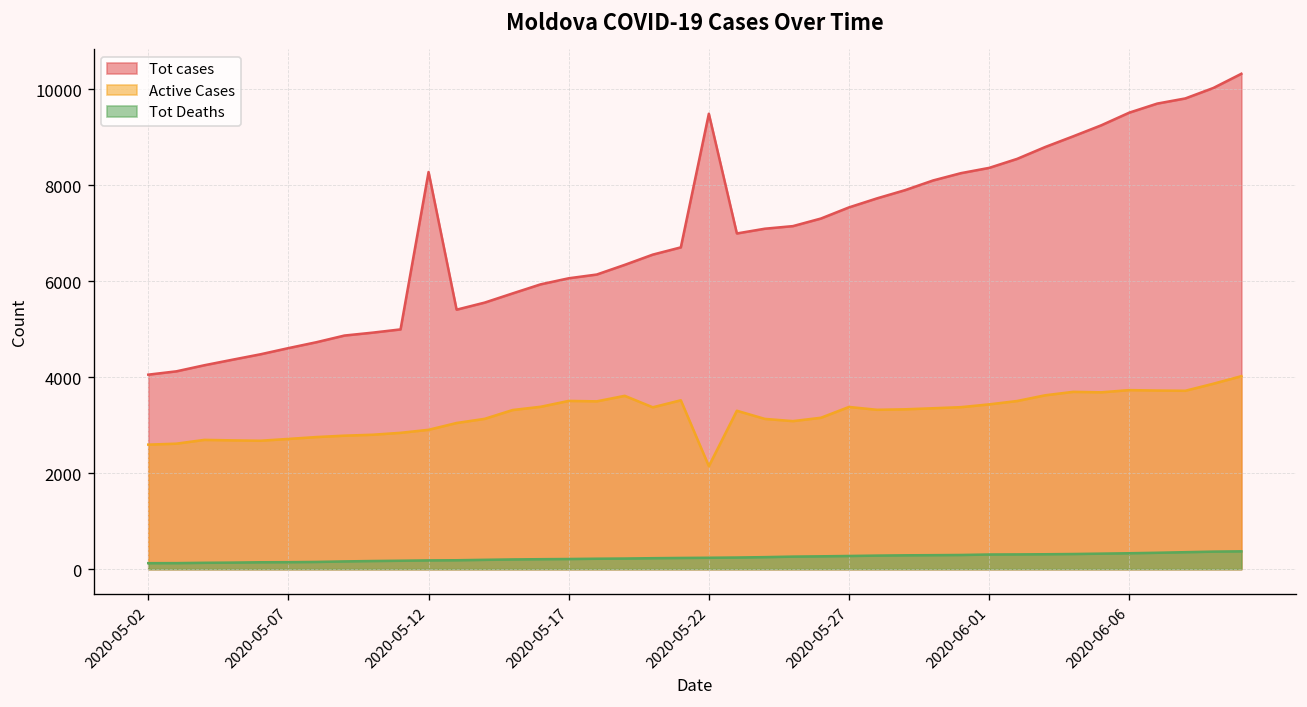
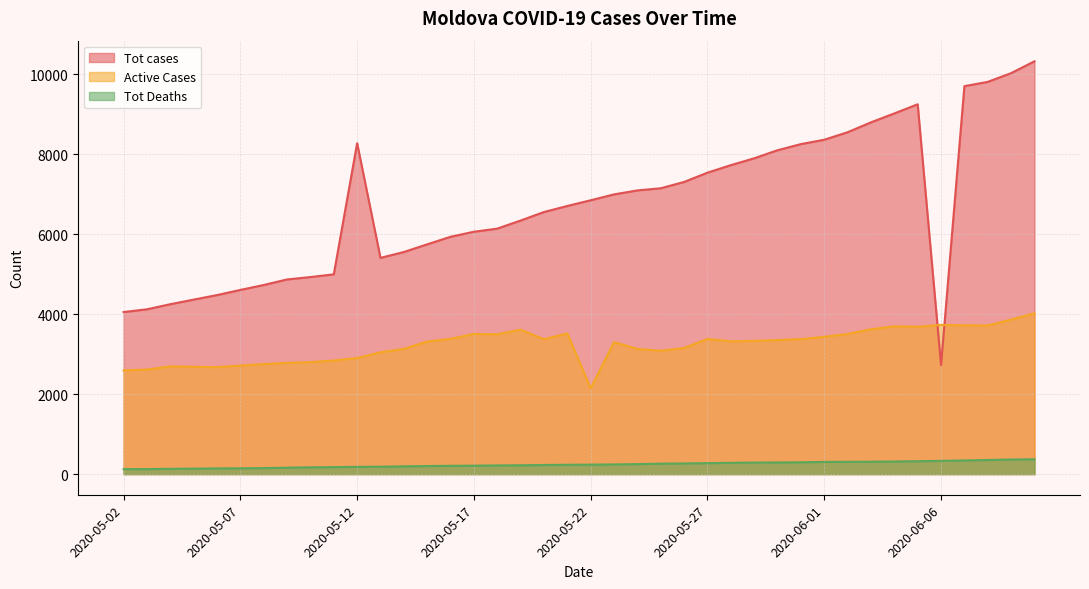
Tot cases, 2020-05-22: 9500 -> 6800
Tot cases, 2020-06-06: 9500 -> 2700
